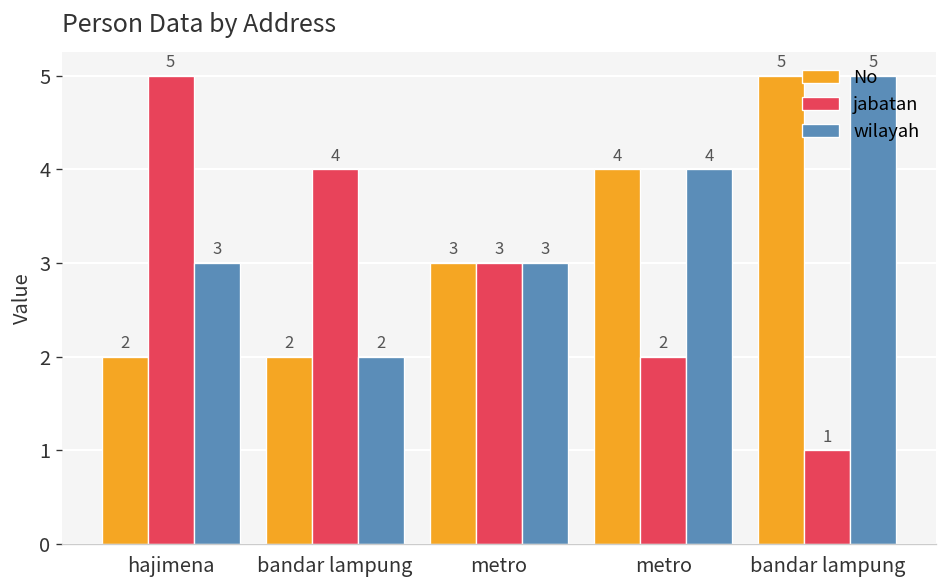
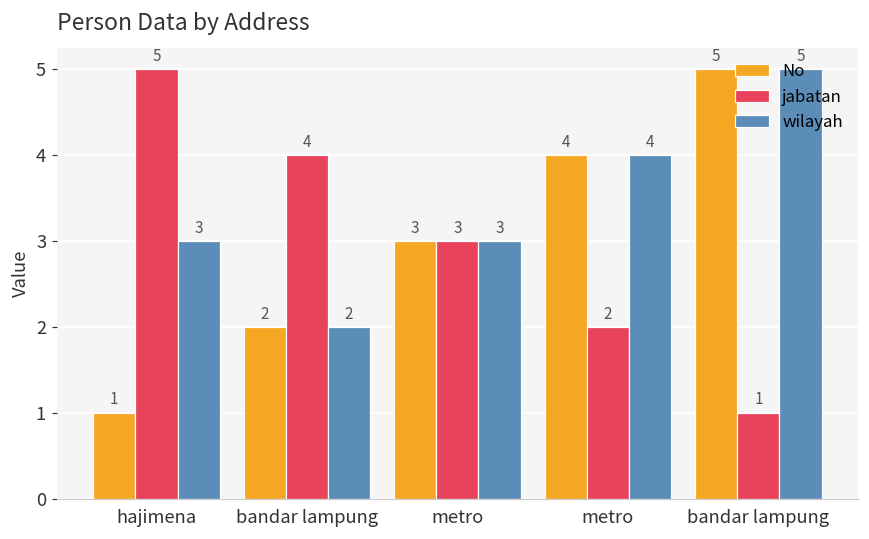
No, hajimena: 2 -> 1
